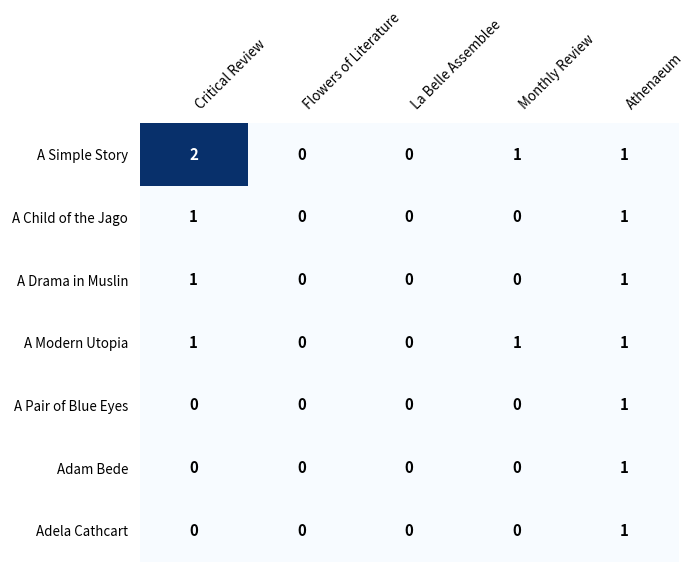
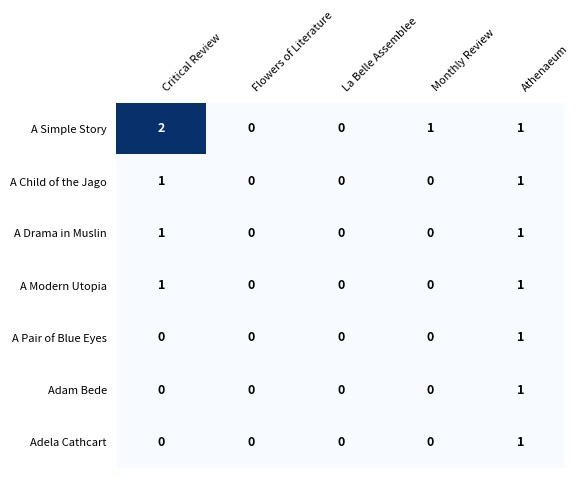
A Modern Utopia, Monthly Review: 1 -> 0
